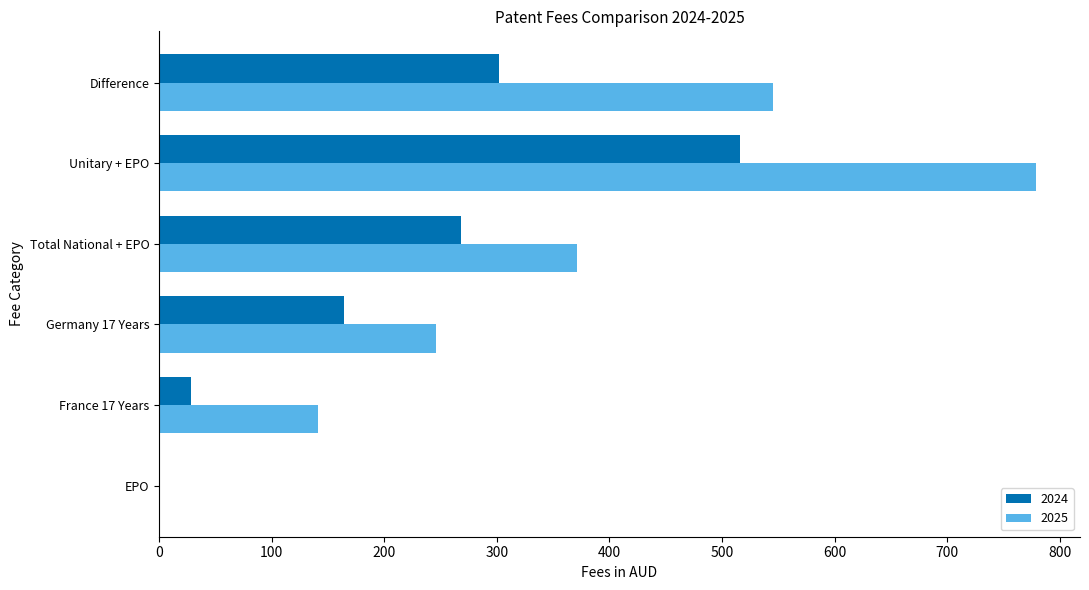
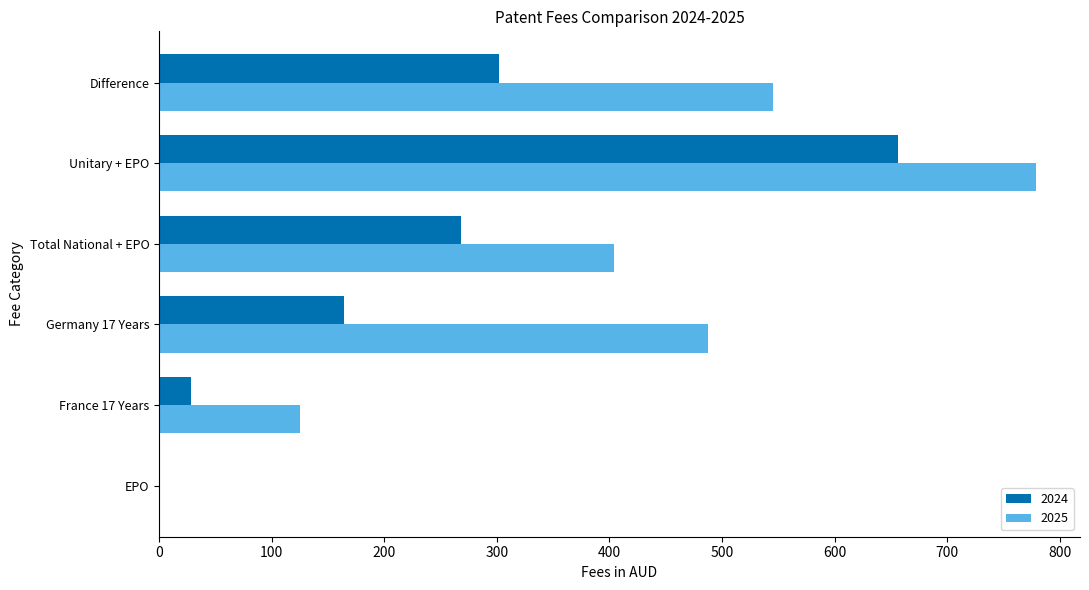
2024, Unitary + EPO: 516 -> 656
2025, Total National + EPO: 371 -> 404
2025, Germany 17 Years: 246 -> 488
2025, France 17 Years: 141 -> 125
